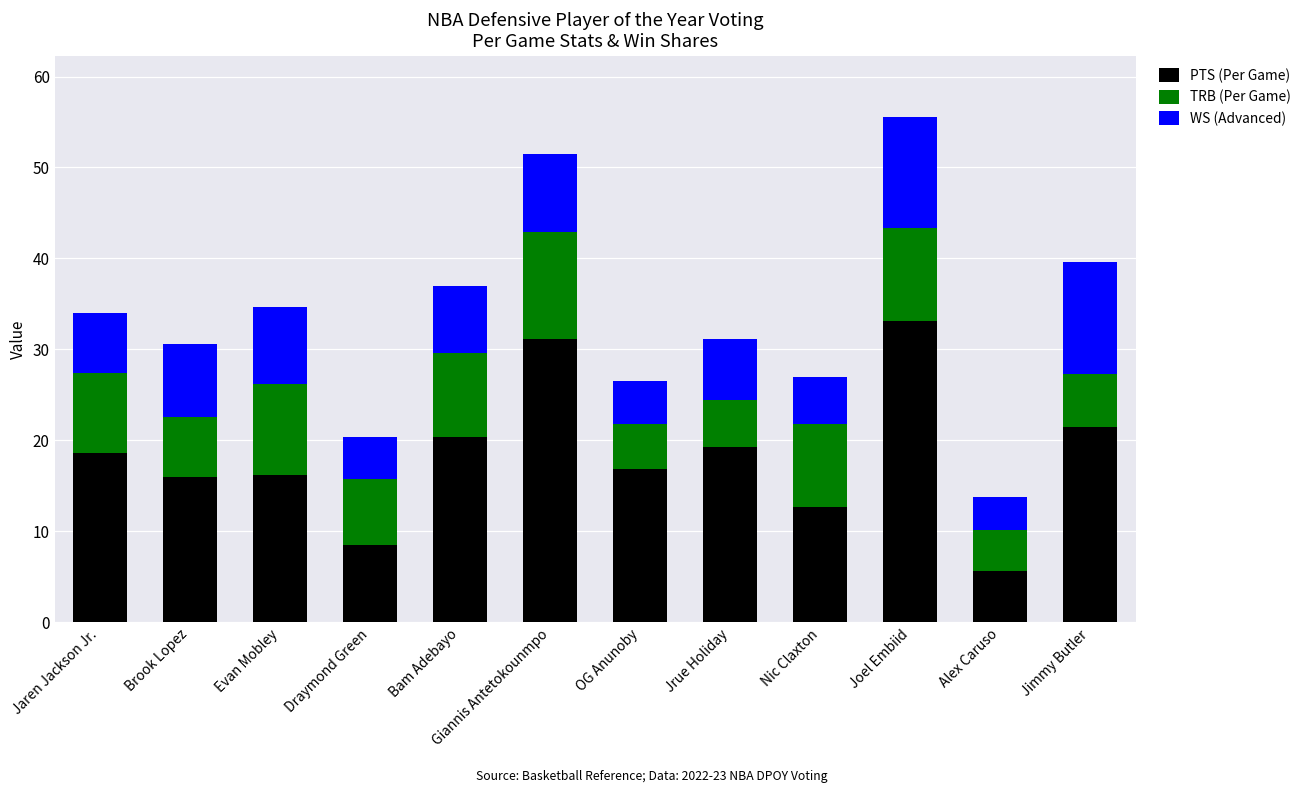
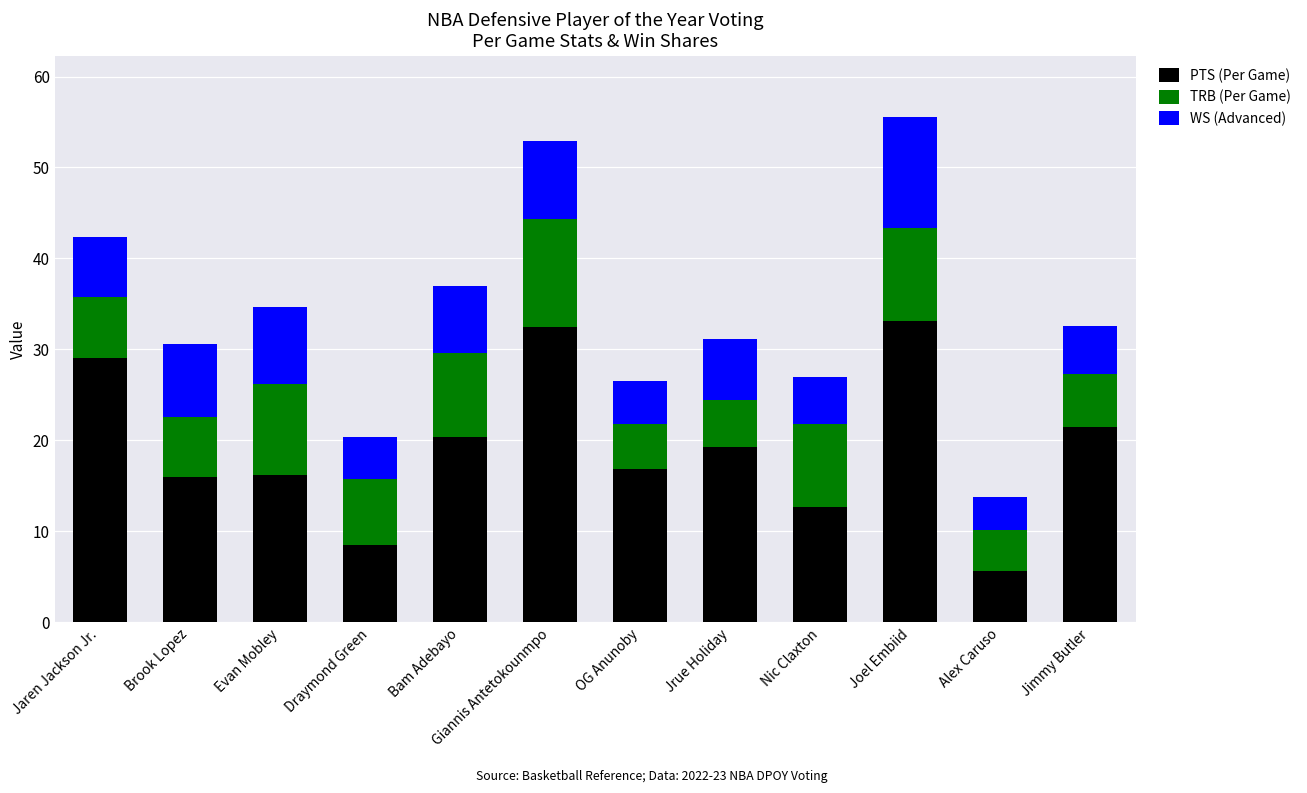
PTS (Per Game), Jaren Jackson Jr.: 19 -> 29
TRB (Per Game), Jaren Jackson Jr.: 9 -> 7
PTS (Per Game), Giannis Antetokounmpo: 31 -> 33
WS (Advanced), Jimmy Butler: 12 -> 5
